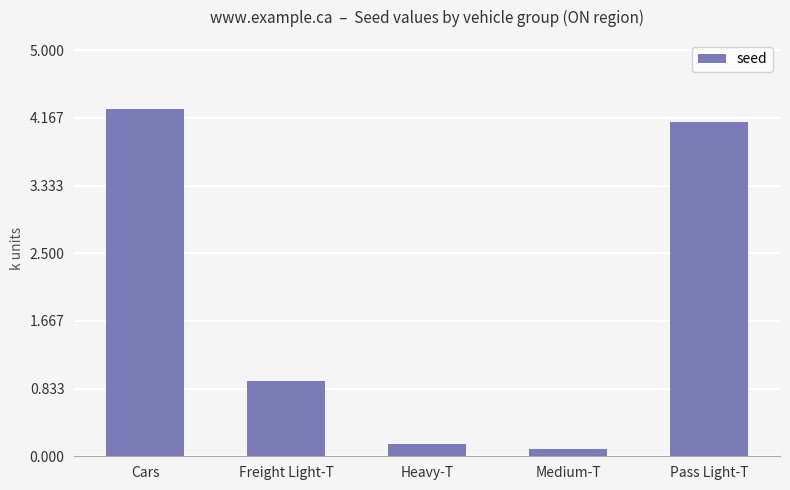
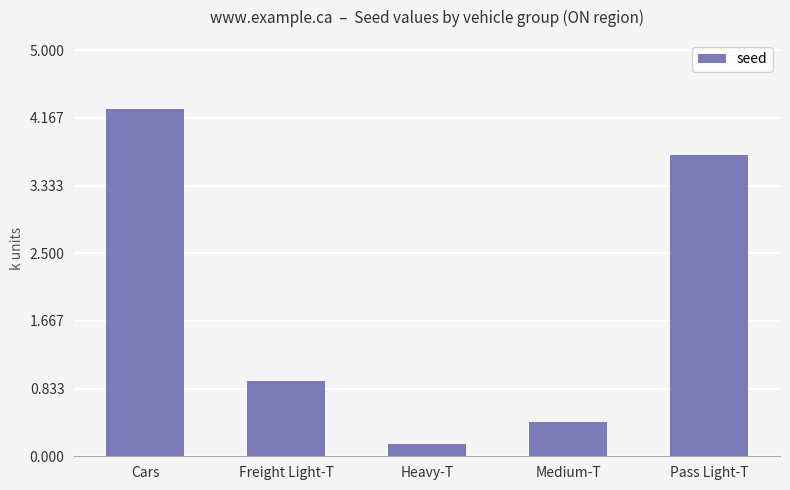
Medium-T: 0.1 -> 0.4
Pass Light-T: 4.1 -> 3.7
